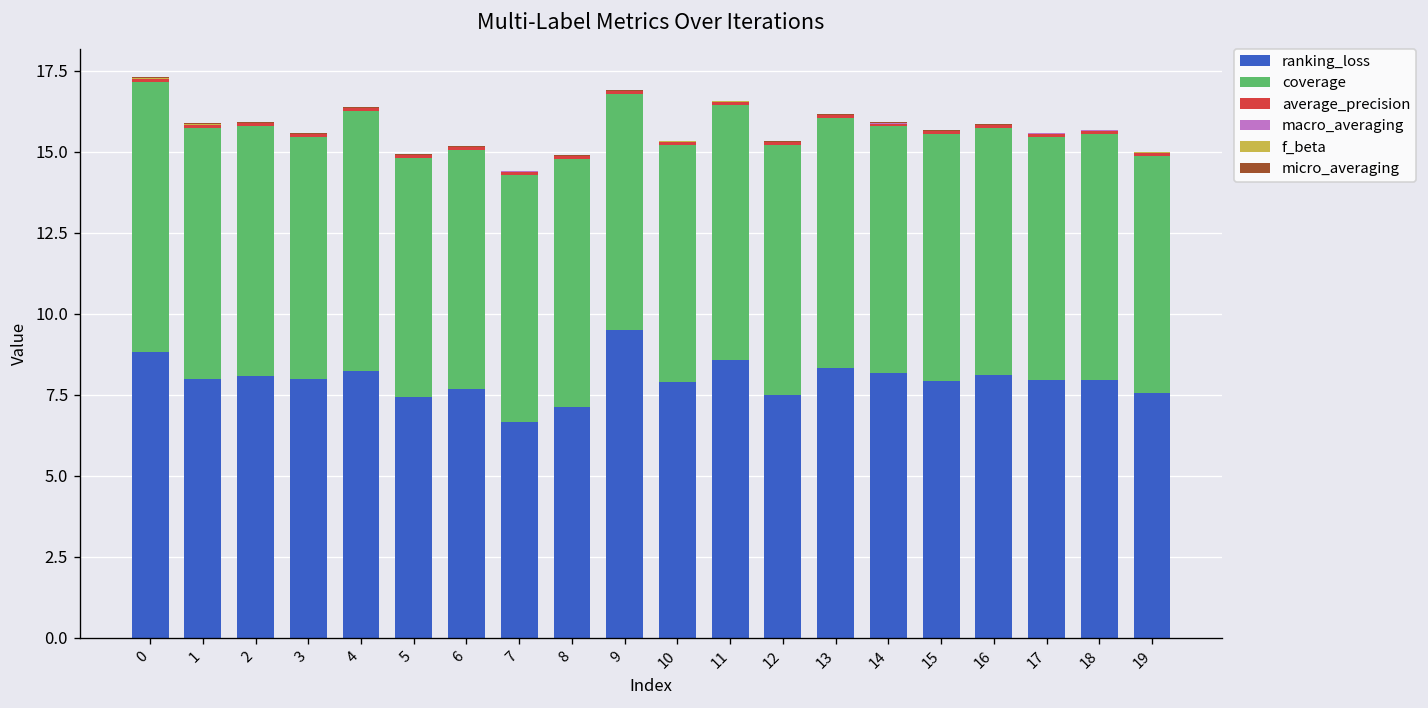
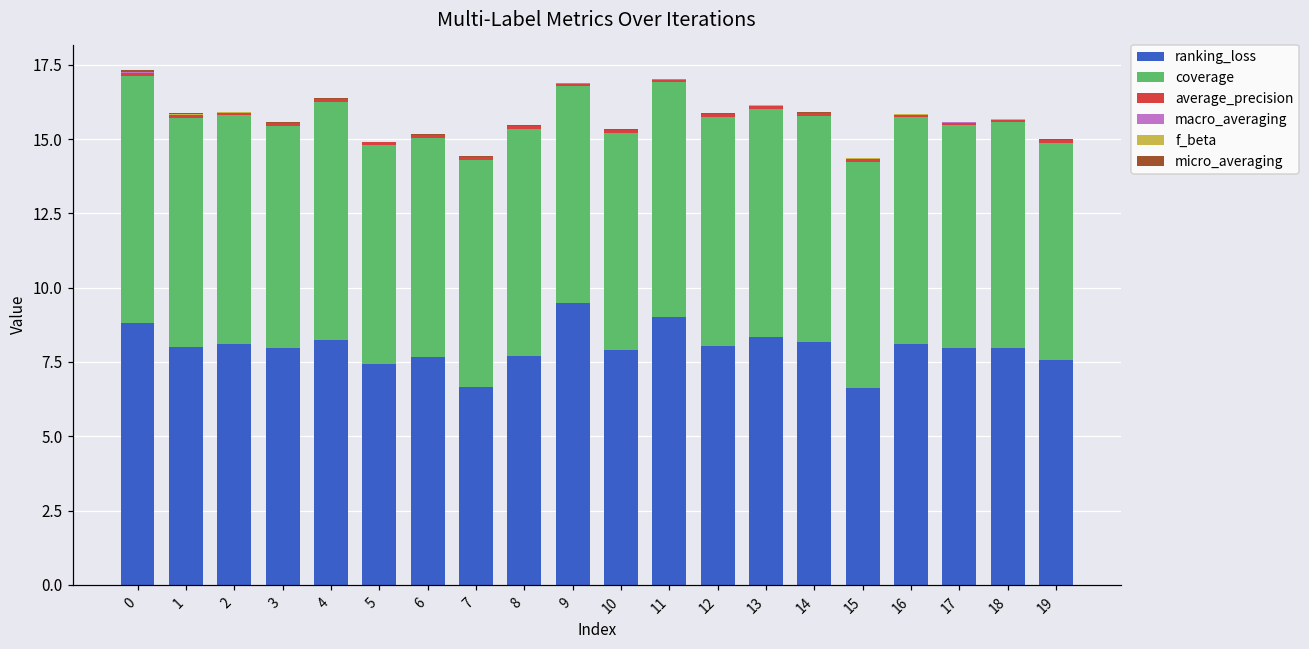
ranking_loss, 8: 7.1 -> 7.7
ranking_loss, 11: 8.6 -> 9.0
ranking_loss, 12: 7.5 -> 8.0
ranking_loss, 15: 7.9 -> 6.6
